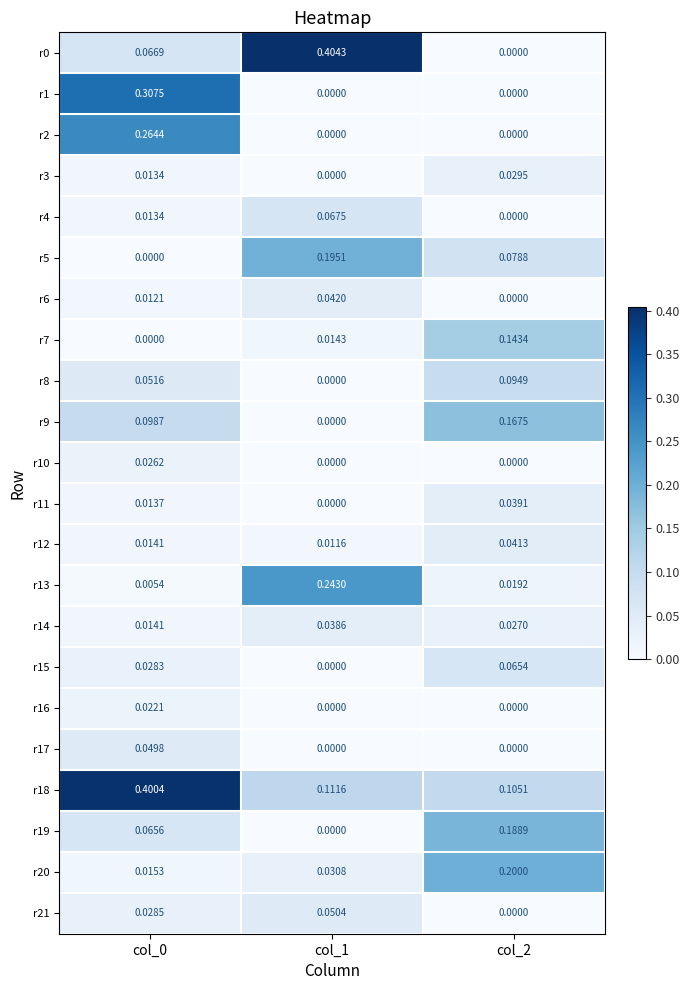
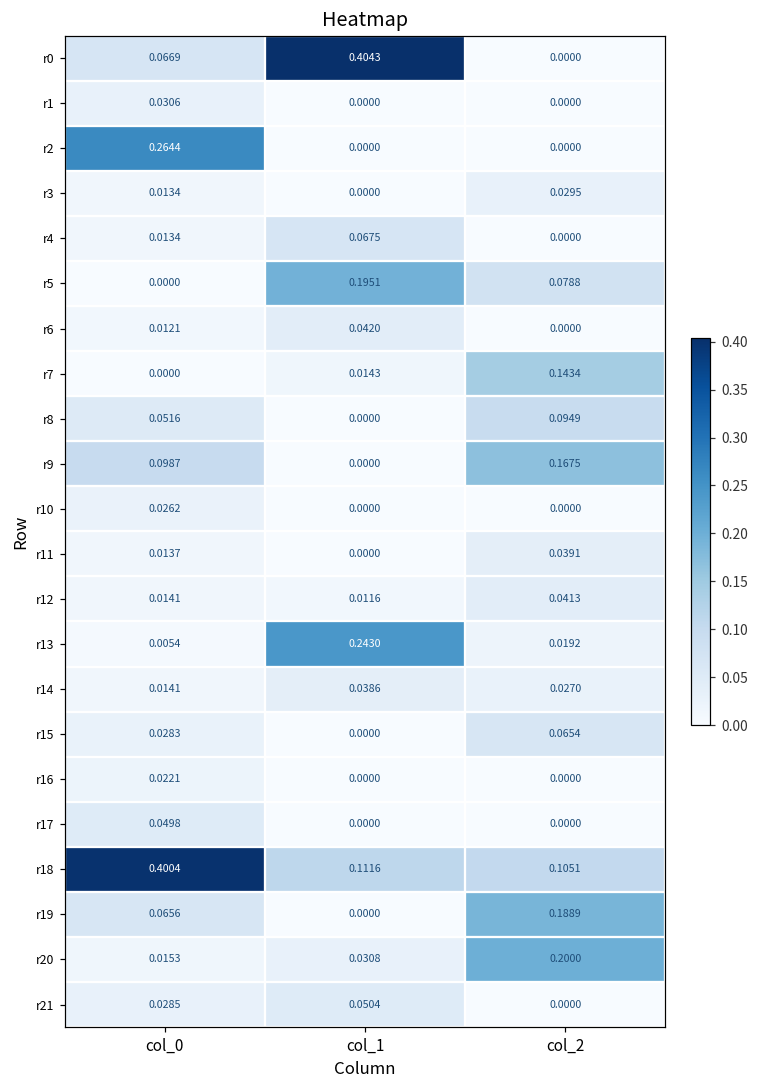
r1, col_0: 0.3075 -> 0.0306
